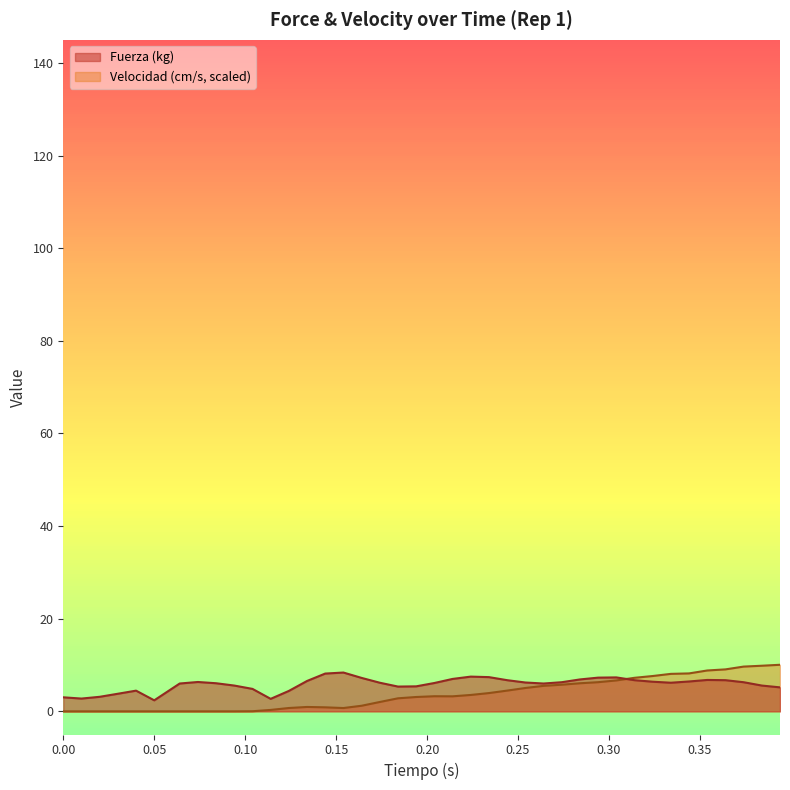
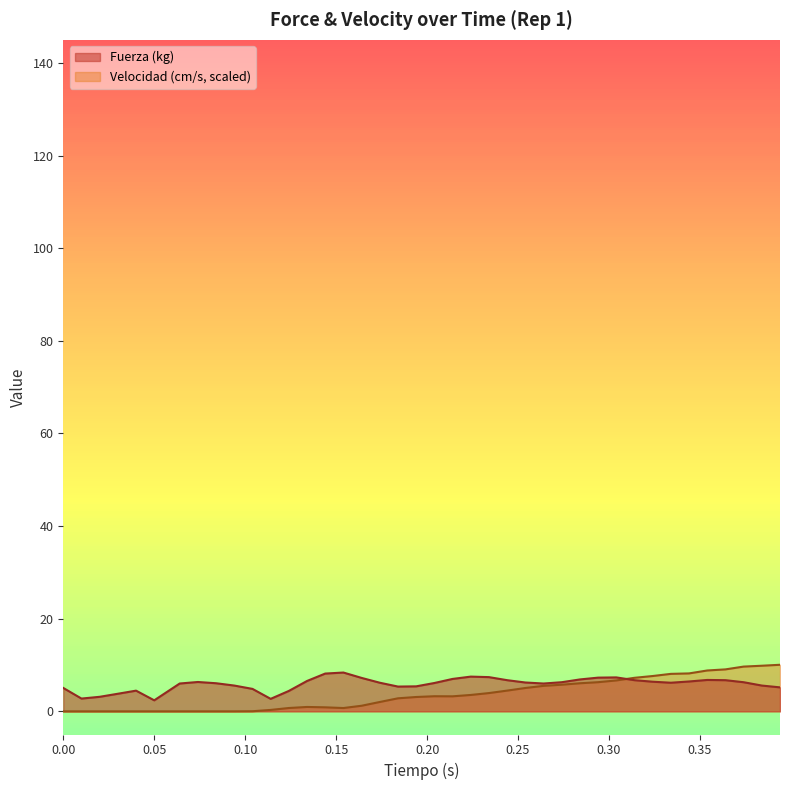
Fuerza (kg), 0.00: 3 -> 5
